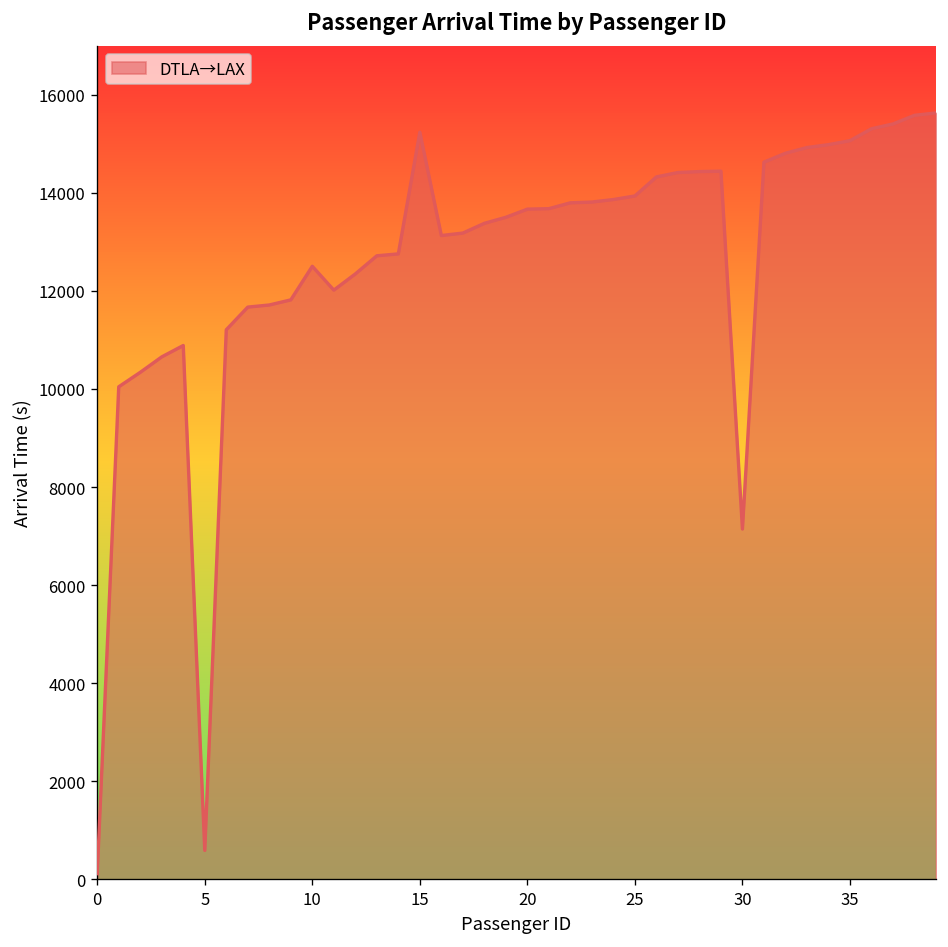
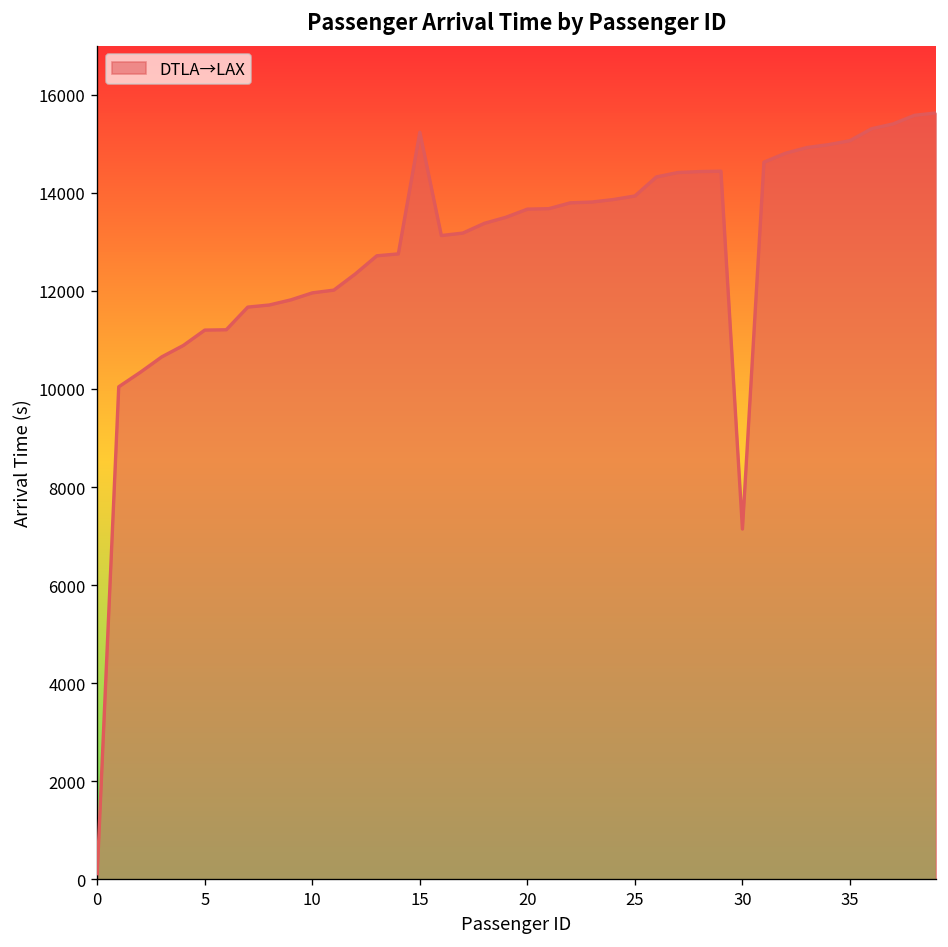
5: 600 -> 11200
10: 12500 -> 12000
